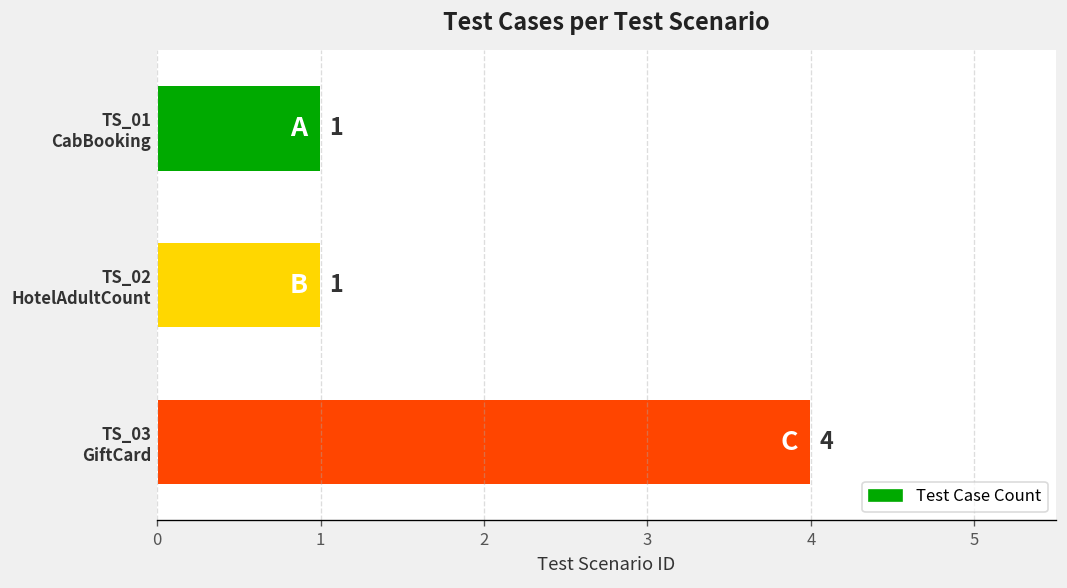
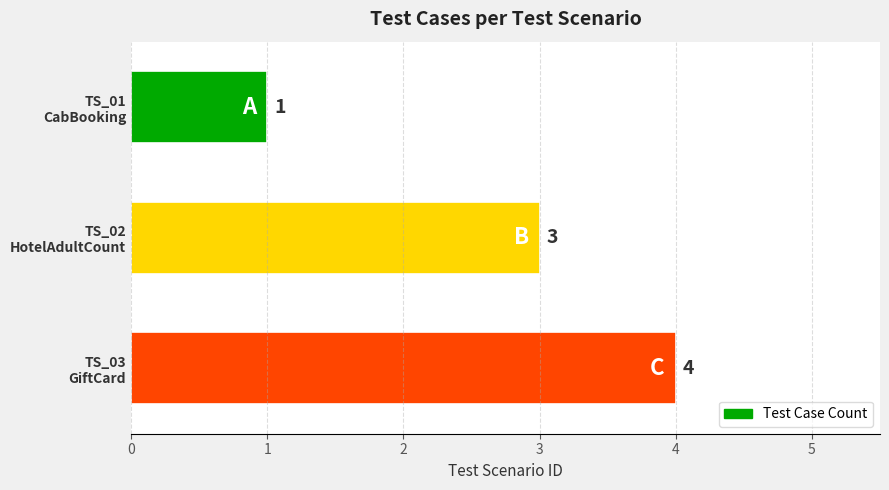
TS_02 HotelAdultCount: 1 -> 3
